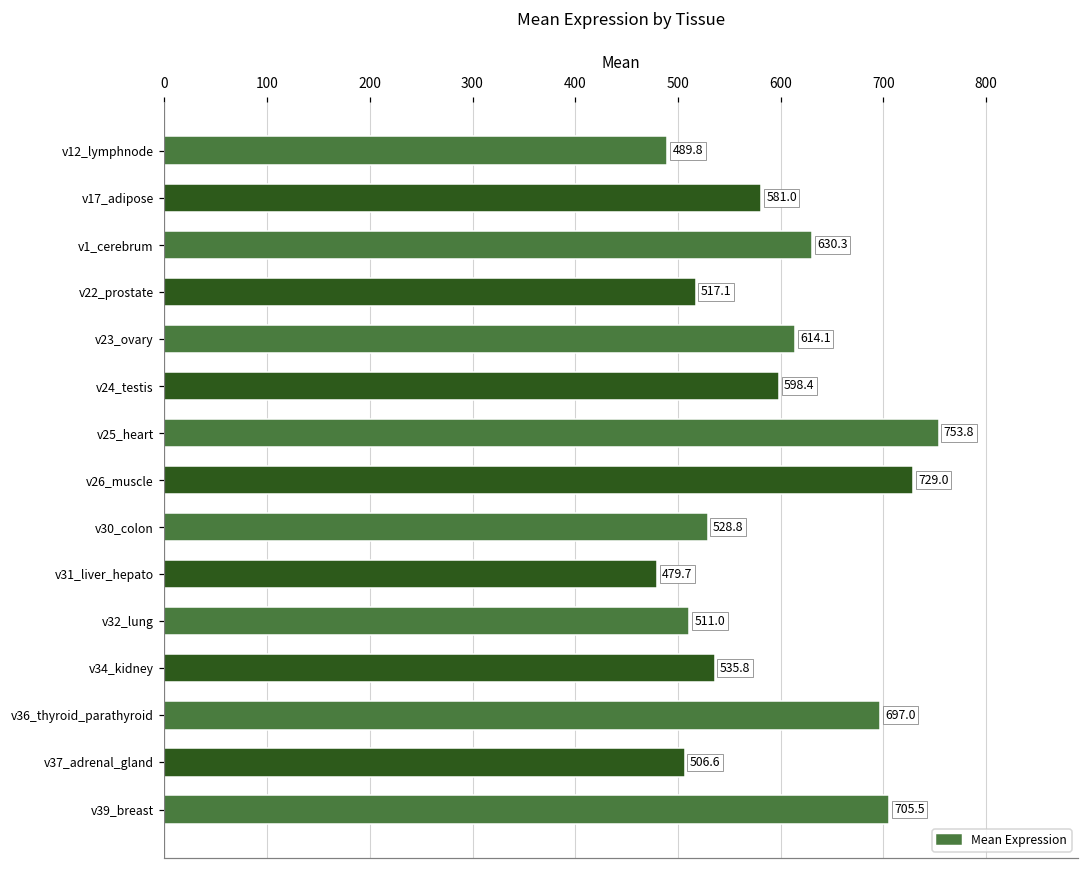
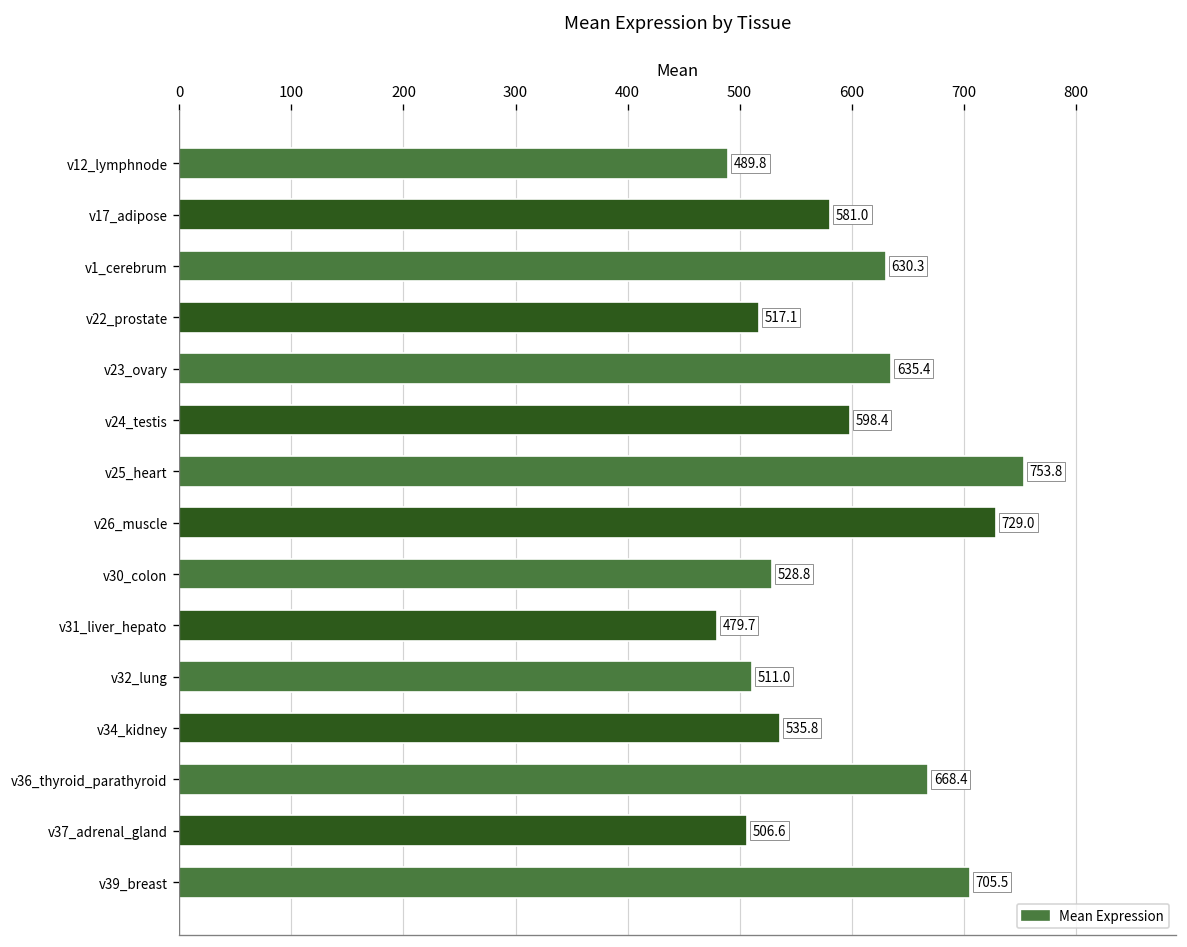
v23_ovary: 614.1 -> 635.4
v36_thyroid_parathyroid: 697.0 -> 668.4
